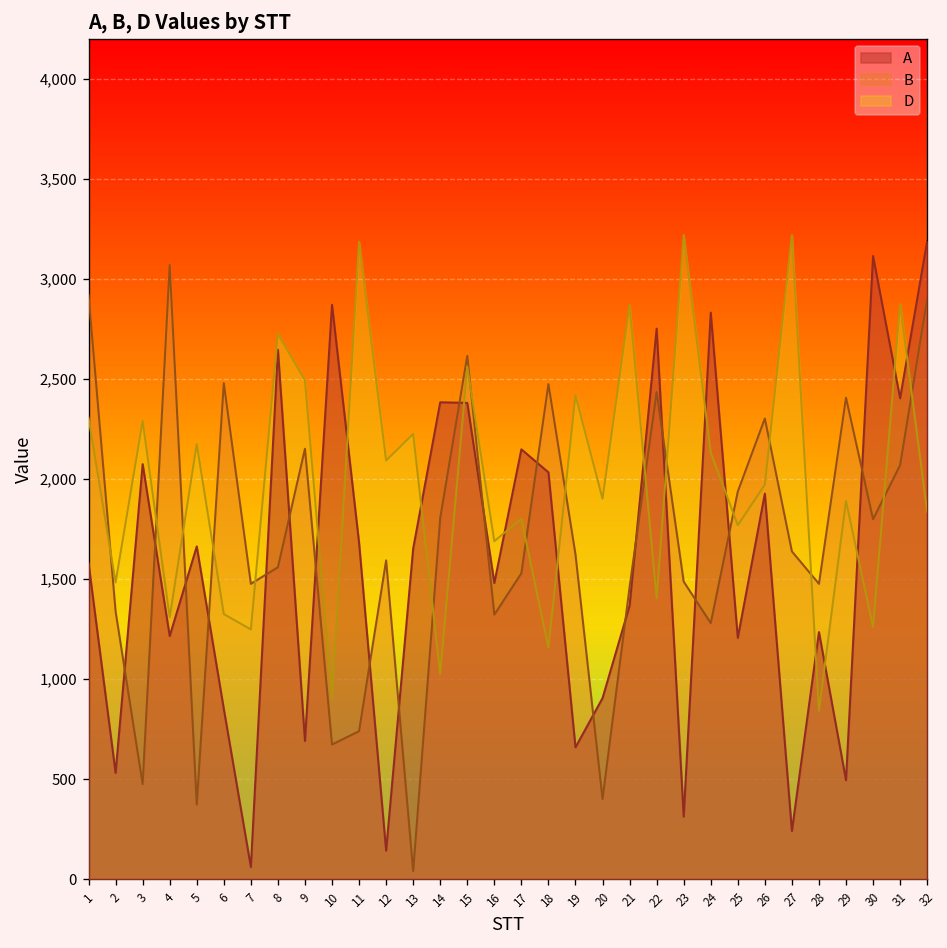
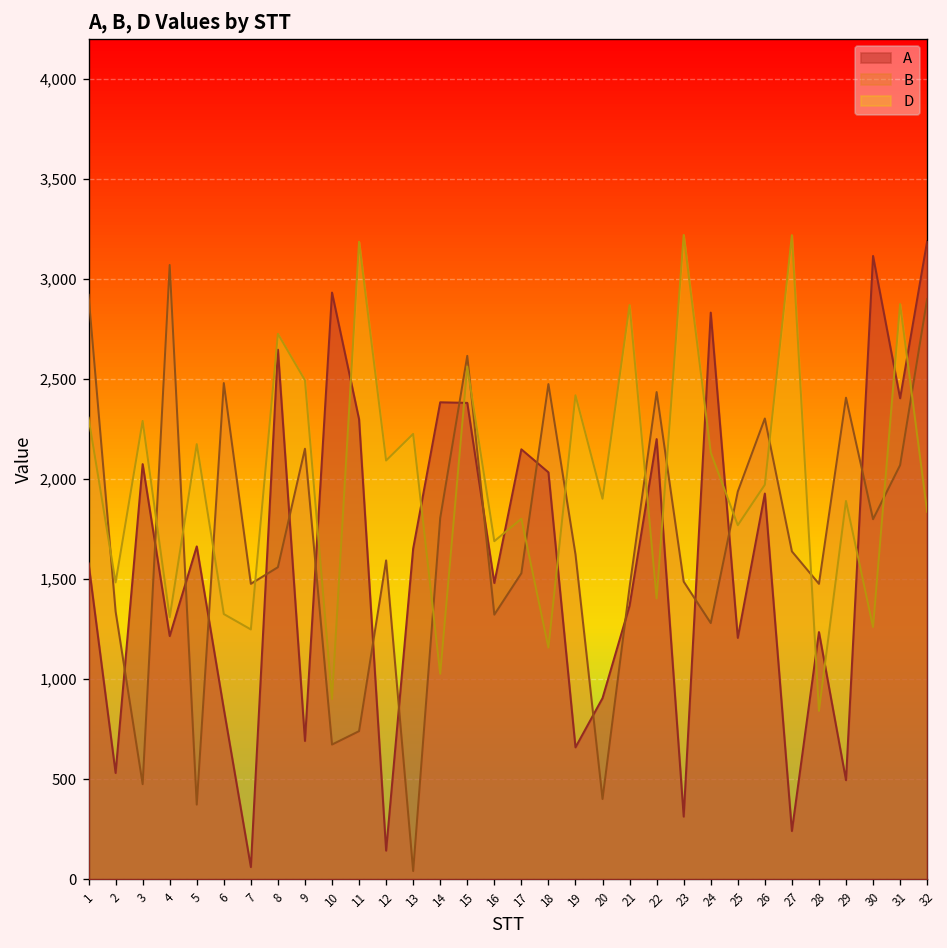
A, 10: 2,870 -> 2,930
A, 11: 1,680 -> 2,300
A, 22: 2,750 -> 2,200
